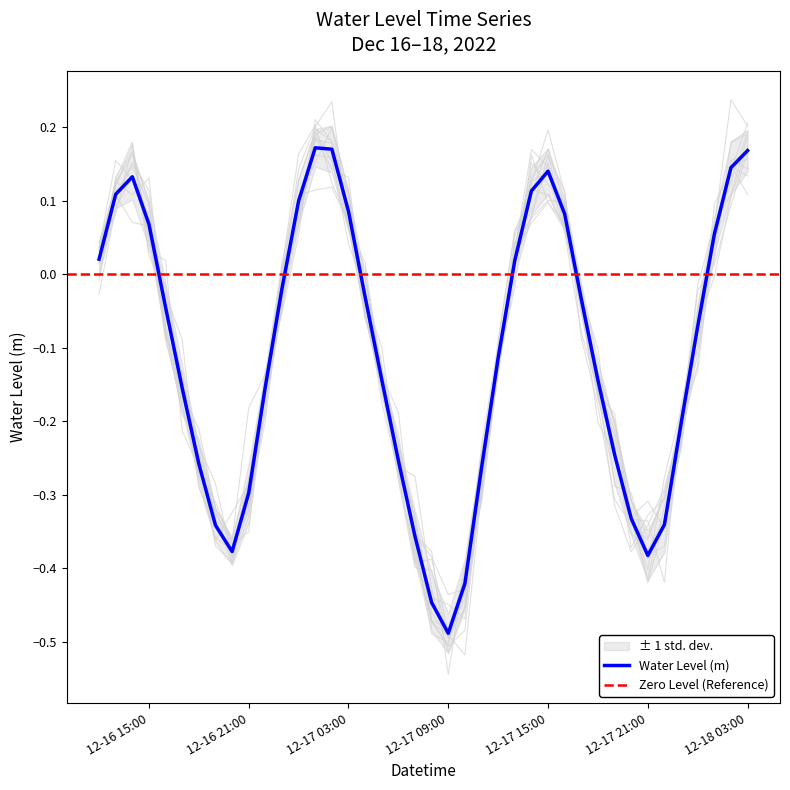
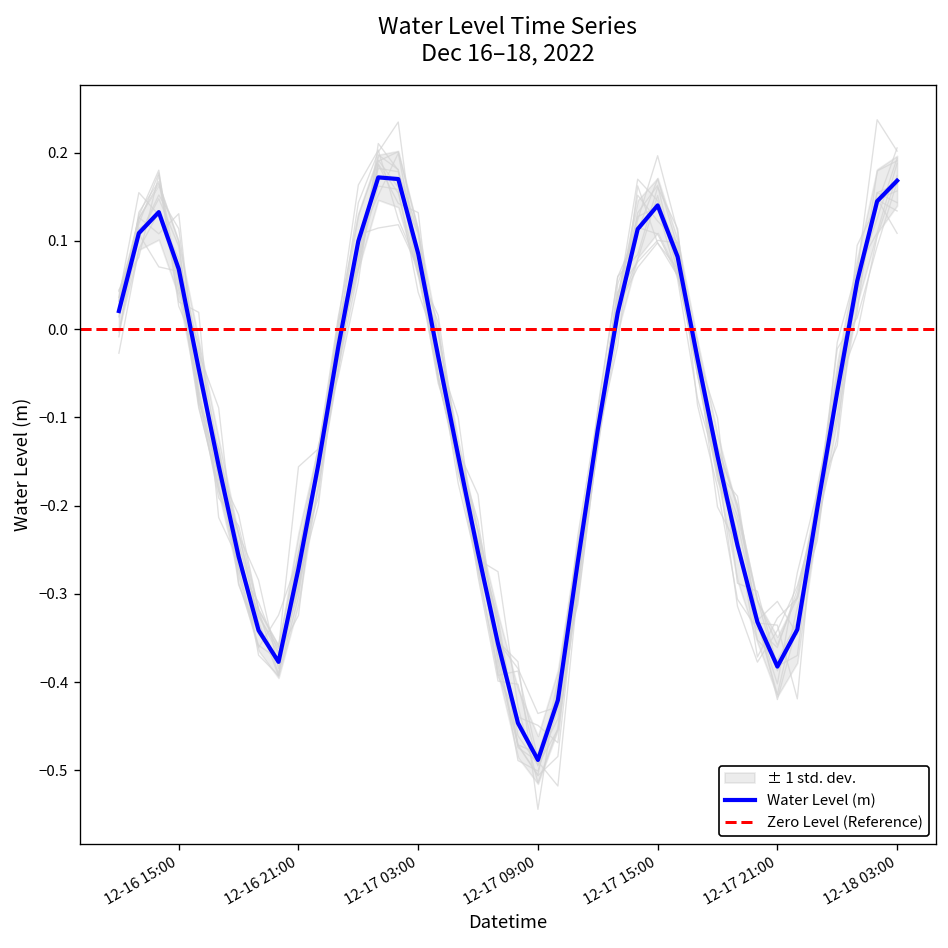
Water Level (m), 12-16 21:00: -0.30 -> -0.27
